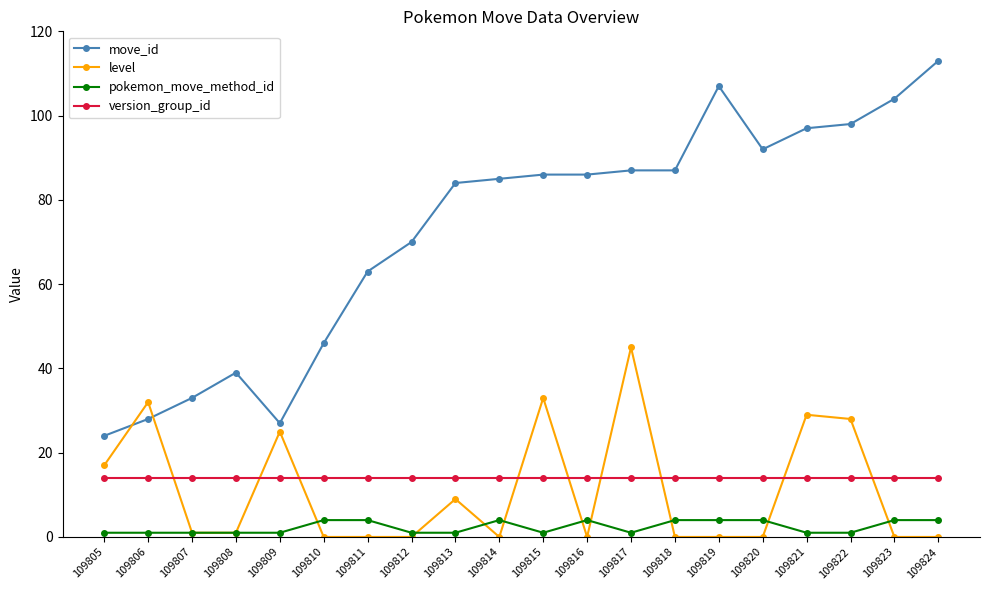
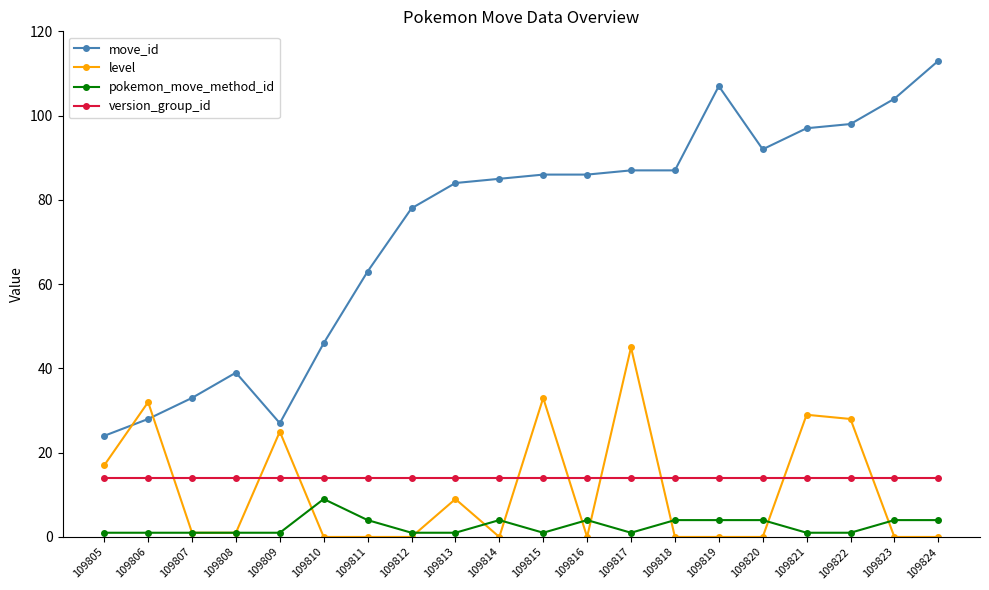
pokemon_move_method_id, 109810: 4 -> 9
move_id, 109812: 70 -> 78
